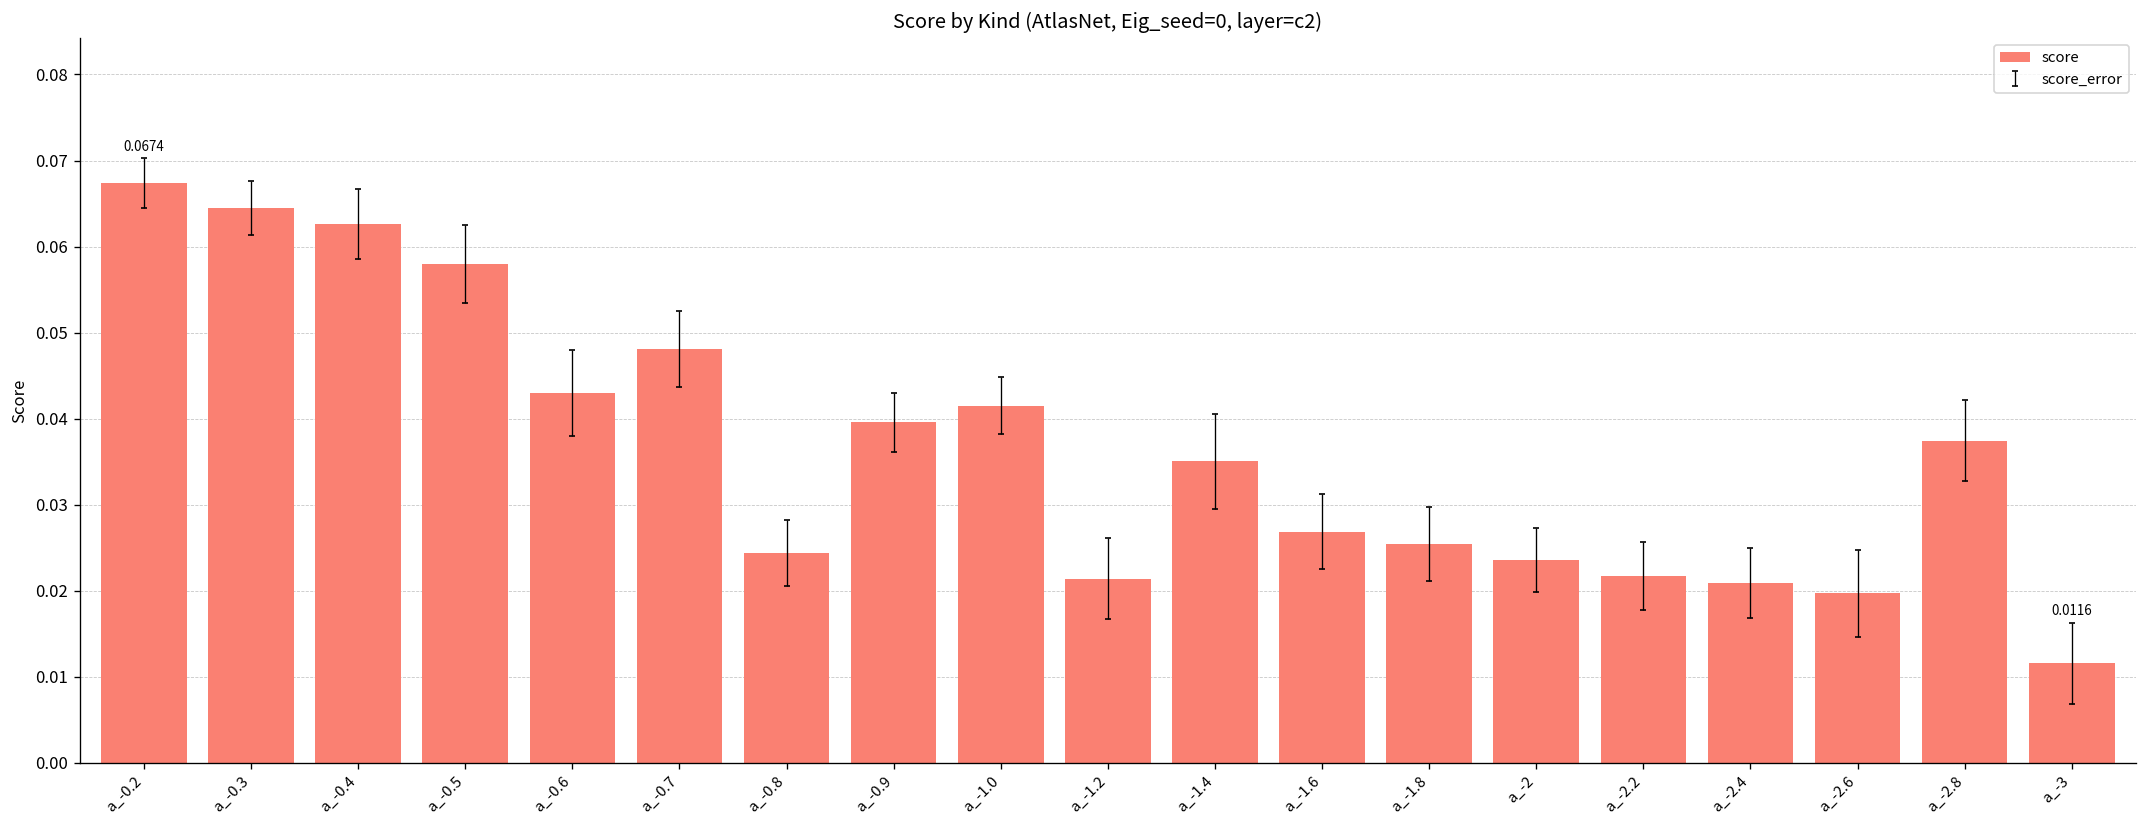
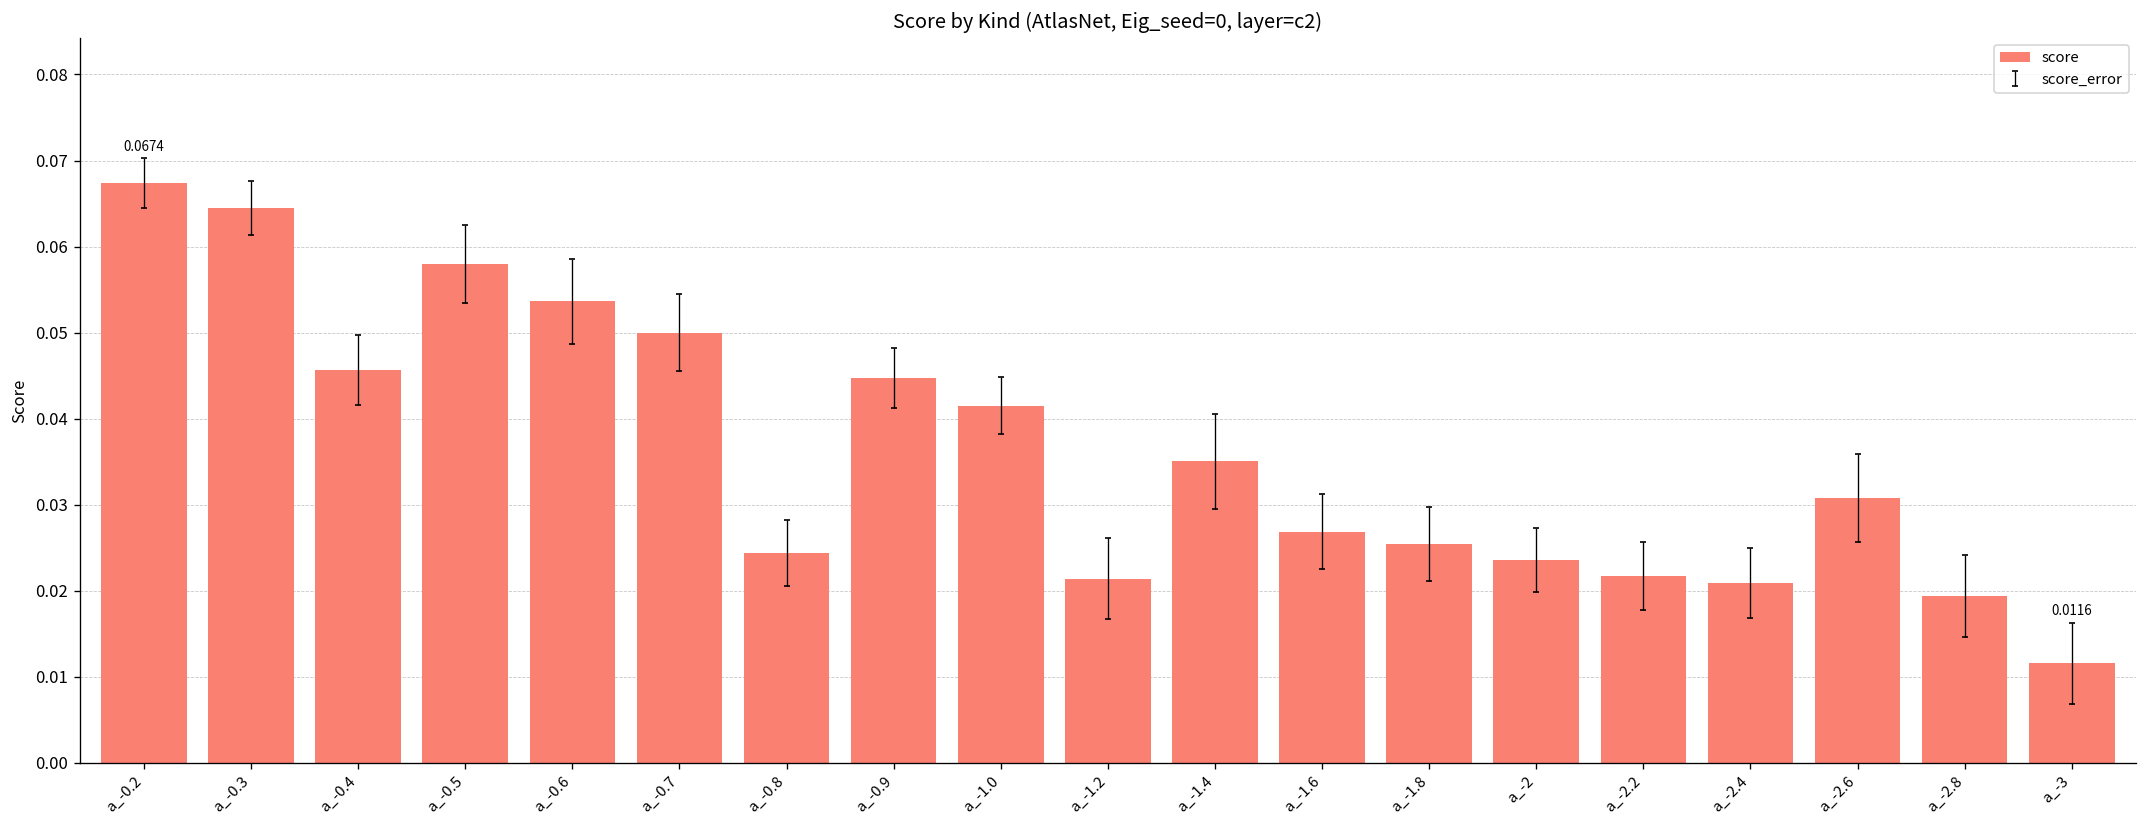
score, a_-0.4: 0.063 -> 0.046
score, a_-0.6: 0.043 -> 0.054
score, a_-0.7: 0.048 -> 0.050
score, a_-0.9: 0.040 -> 0.045
score, a_-2.6: 0.020 -> 0.031
score, a_-2.8: 0.037 -> 0.019
